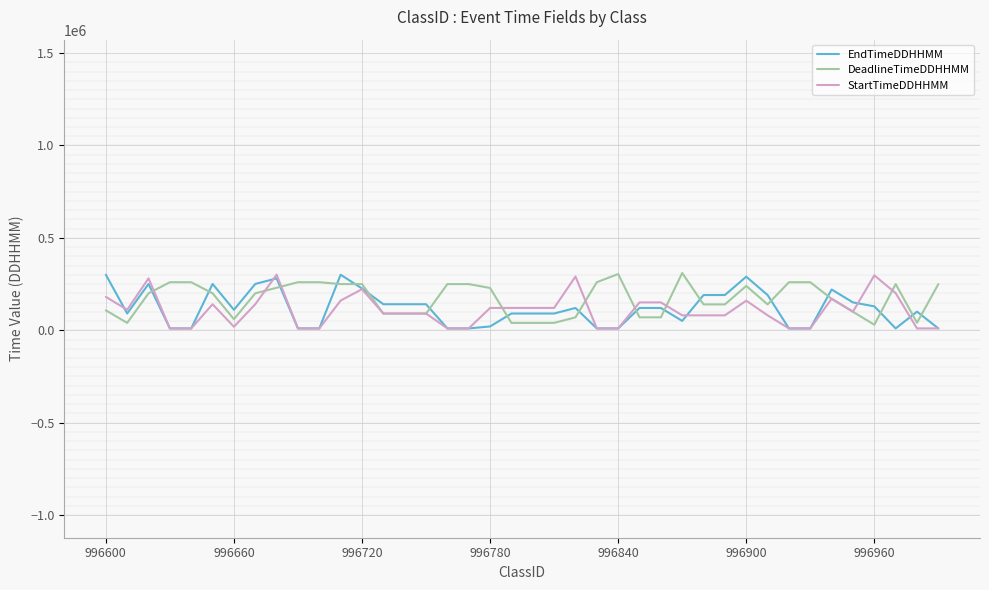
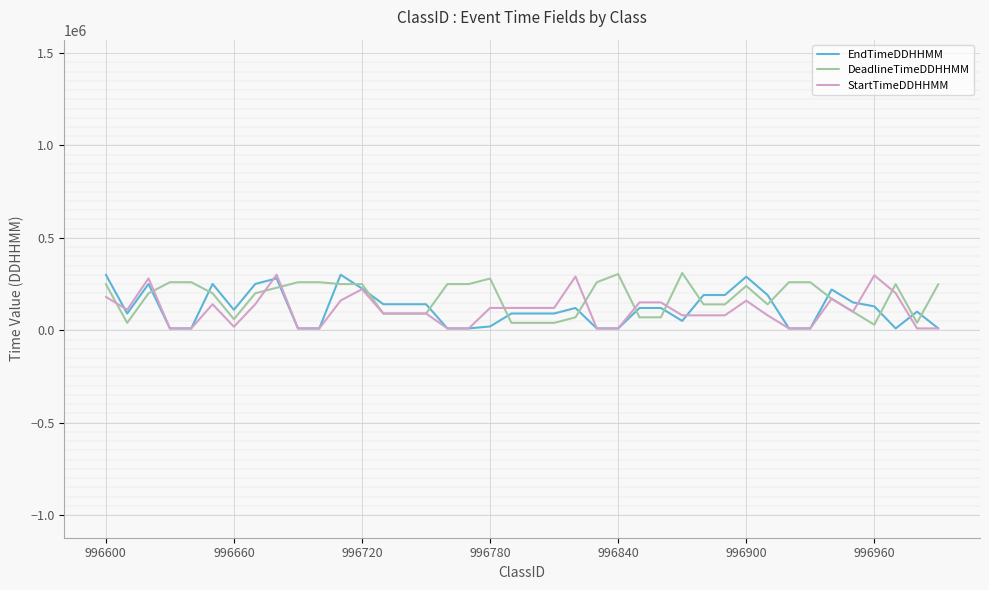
DeadlineTimeDDHHMM, 996600: 110000 -> 250000
DeadlineTimeDDHHMM, 996780: 230000 -> 280000
